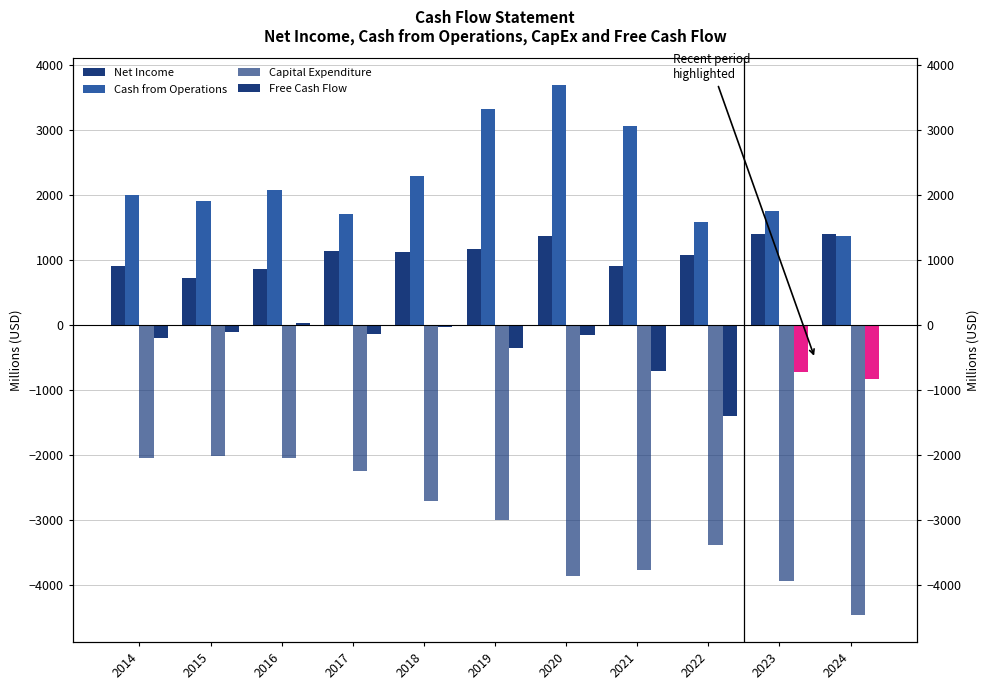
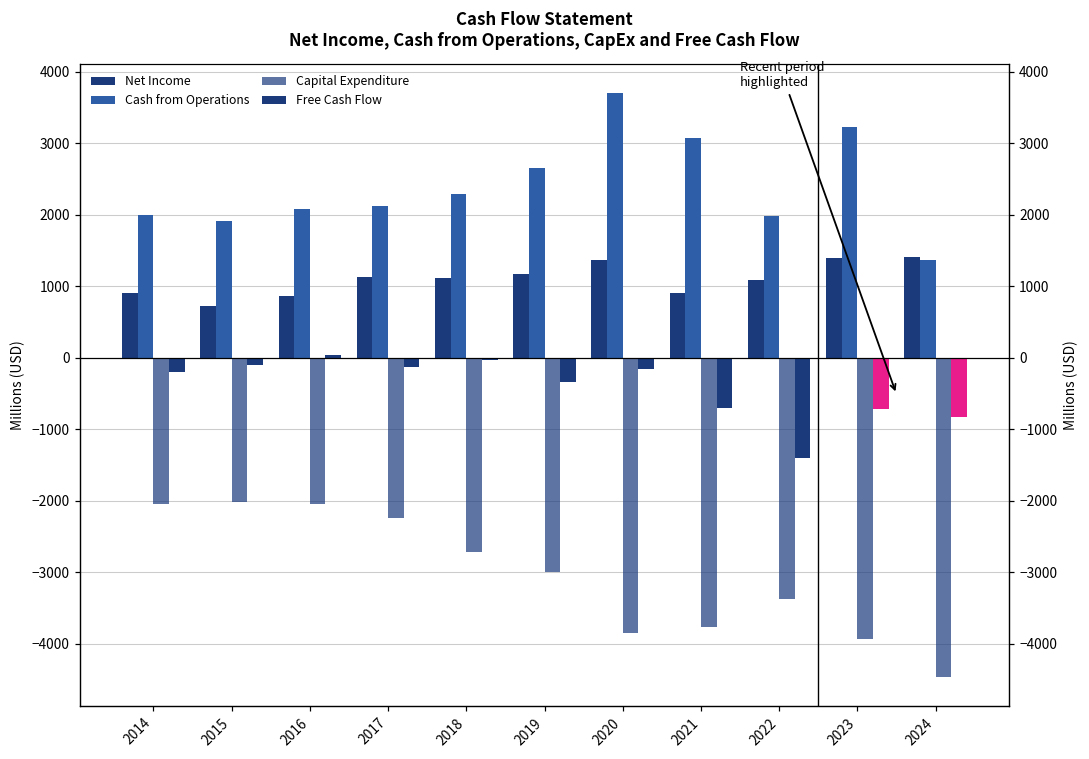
Cash from Operations, 2017: 1700 -> 2100
Cash from Operations, 2019: 3300 -> 2600
Cash from Operations, 2022: 1600 -> 2000
Cash from Operations, 2023: 1800 -> 3200
